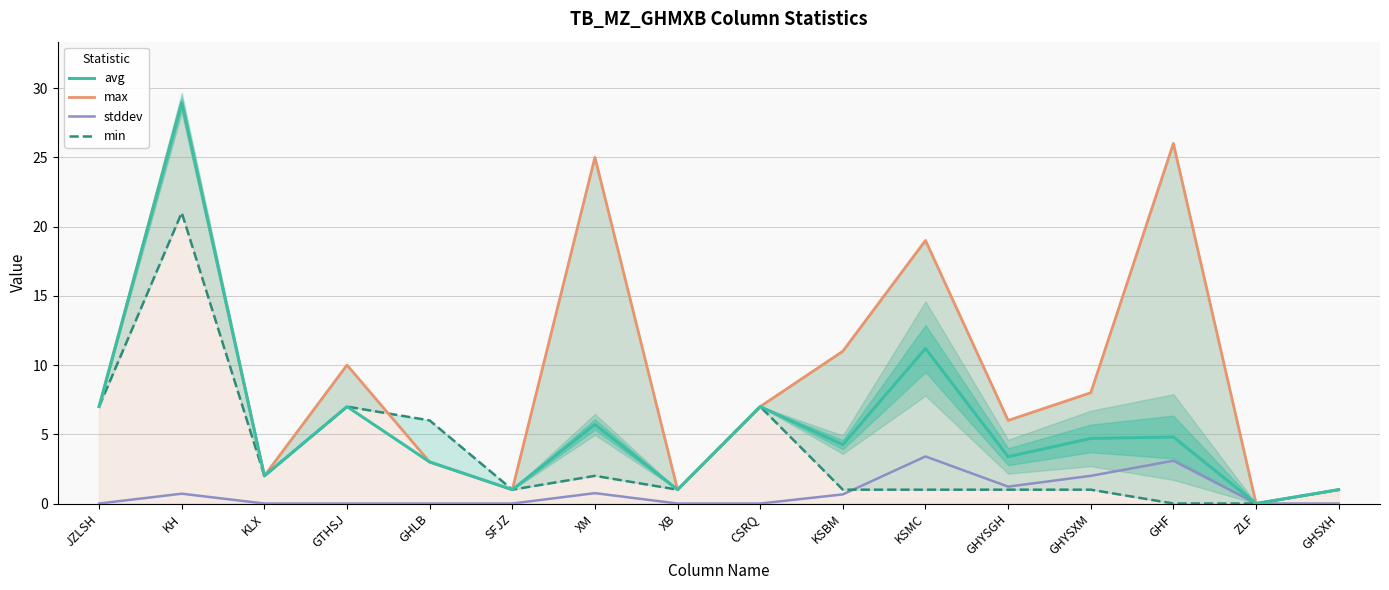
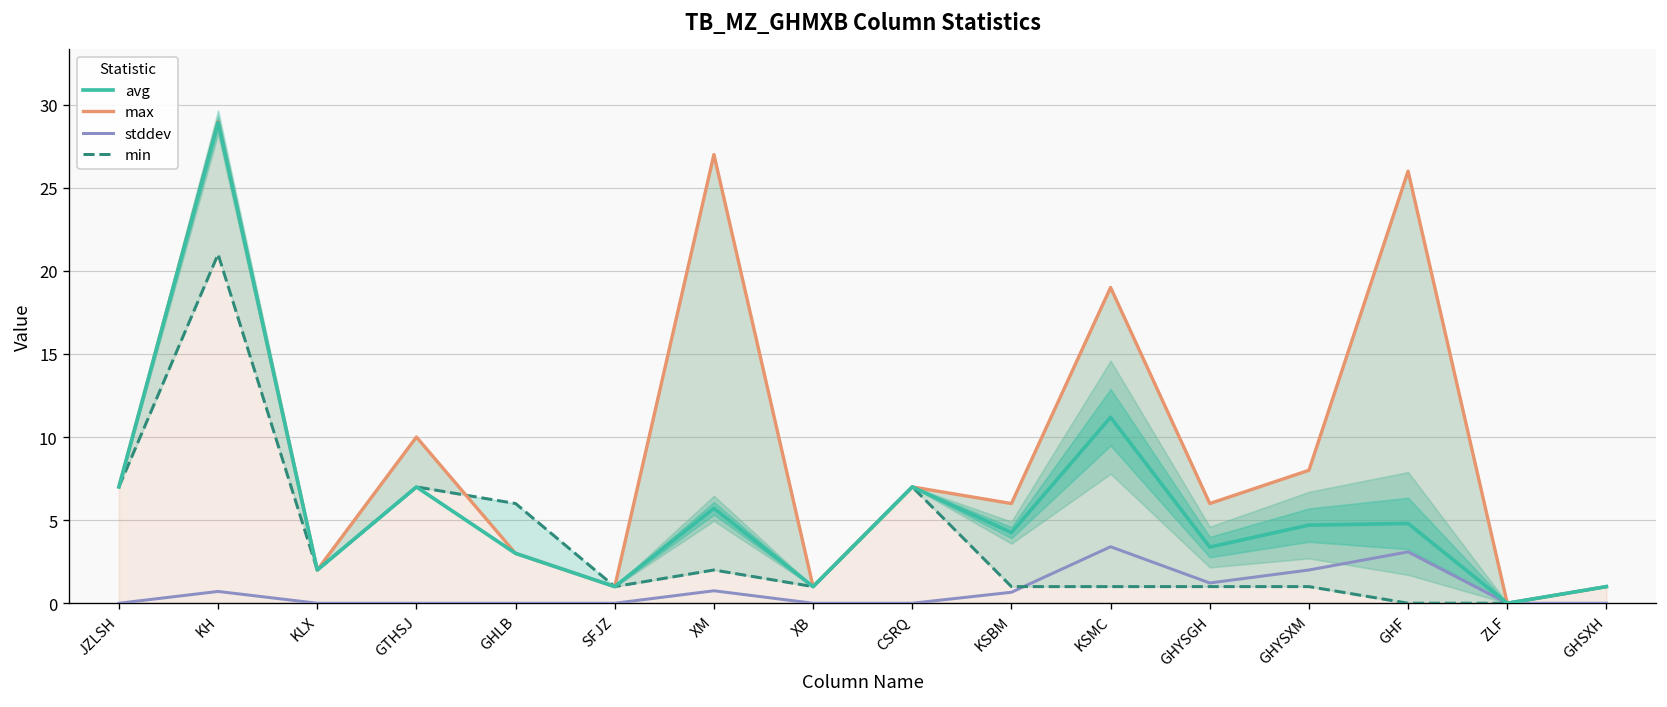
max, XM: 25 -> 27
max, KSBM: 11 -> 6
